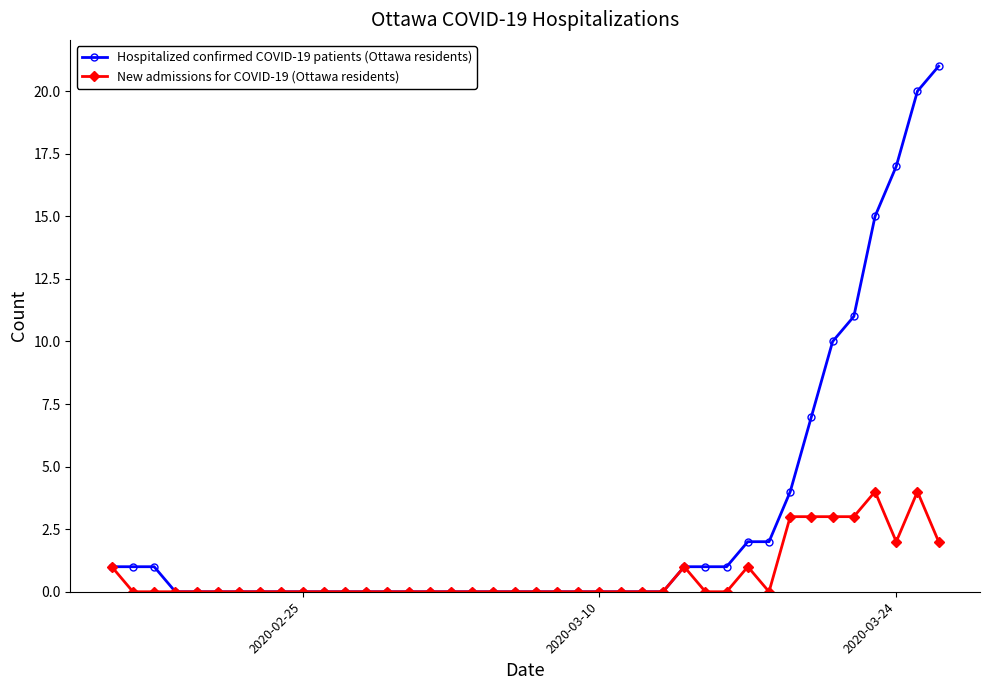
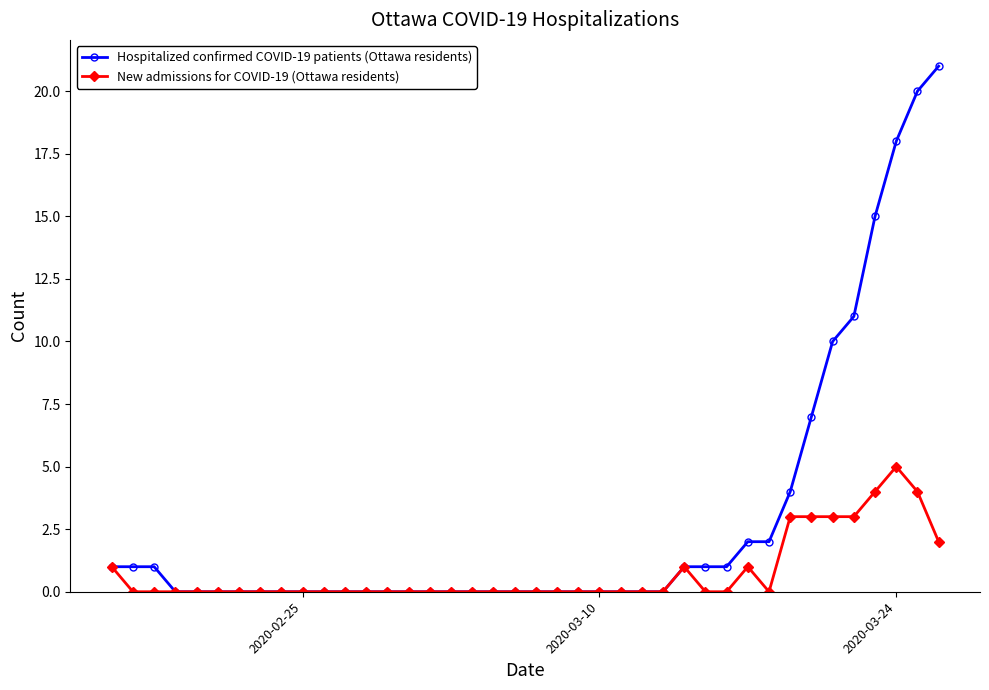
Hospitalized confirmed COVID-19 patients (Ottawa residents), 2020-03-24: 17 -> 18
New admissions for COVID-19 (Ottawa residents), 2020-03-24: 2 -> 5
